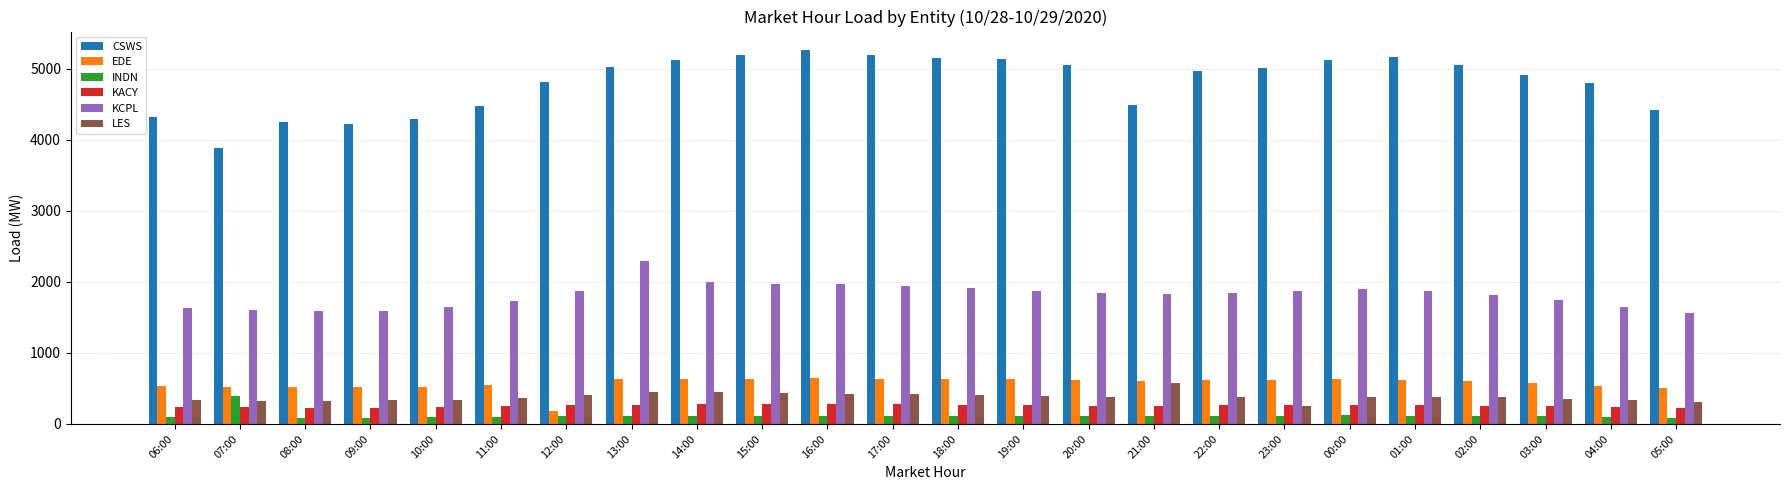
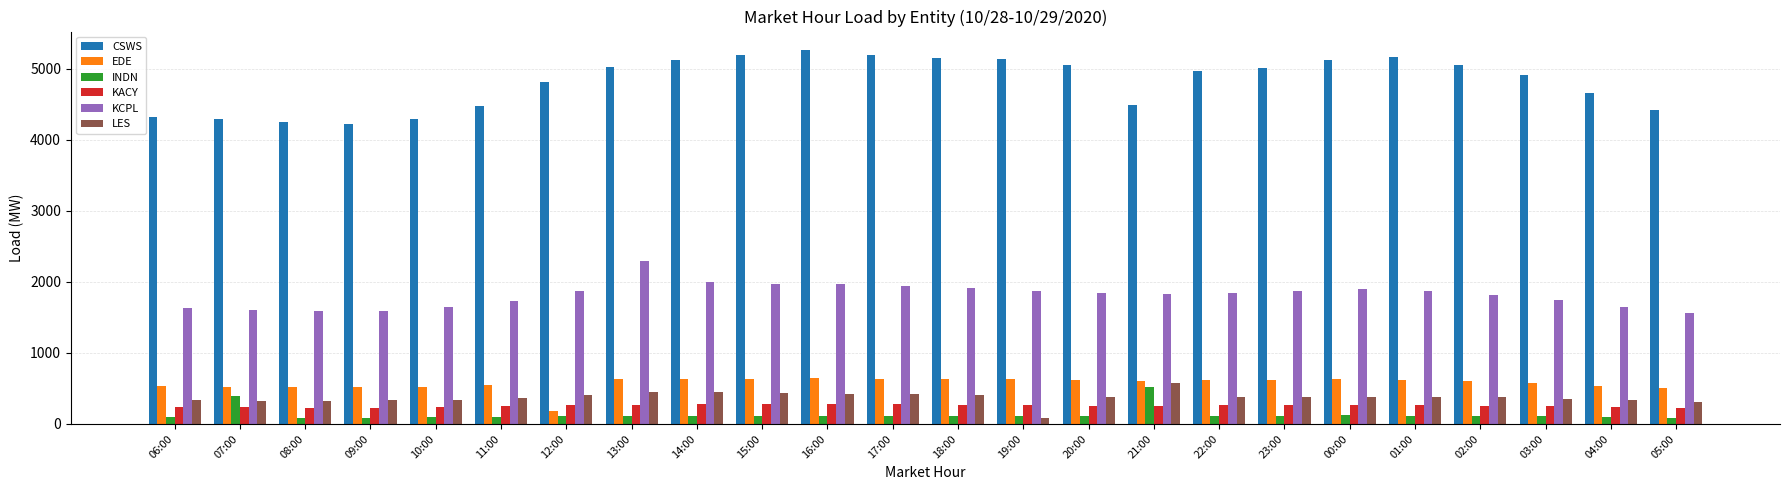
CSWS, 07:00: 3900 -> 4300
LES, 19:00: 400 -> 100
INDN, 21:00: 100 -> 500
LES, 23:00: 300 -> 400
CSWS, 04:00: 4800 -> 4700
